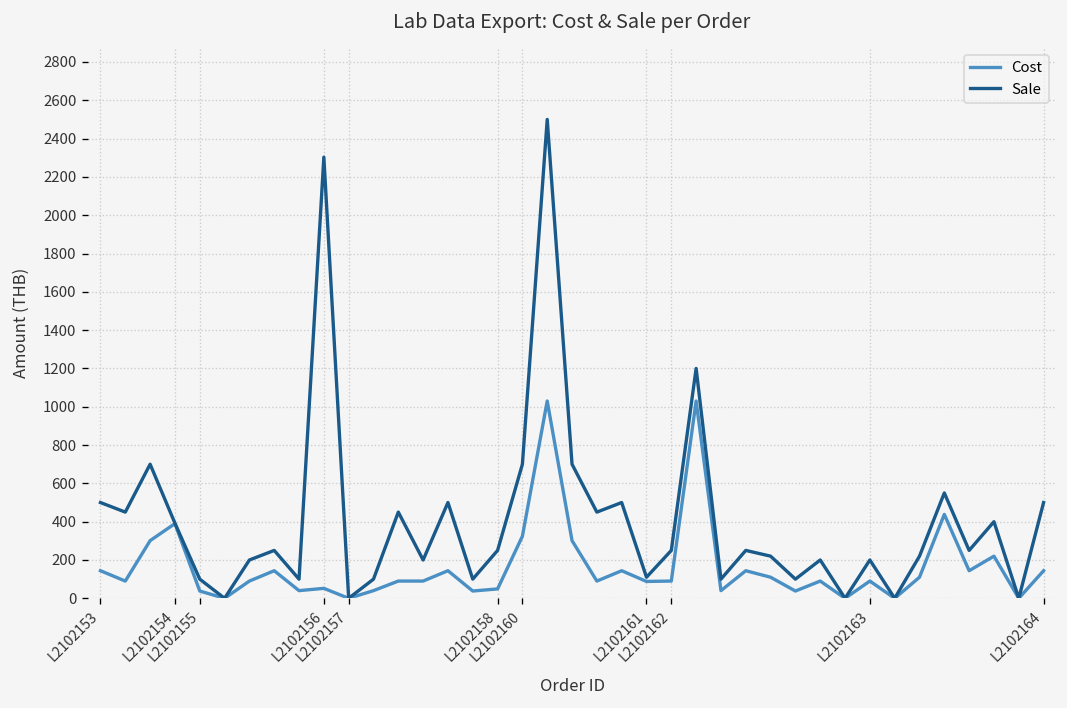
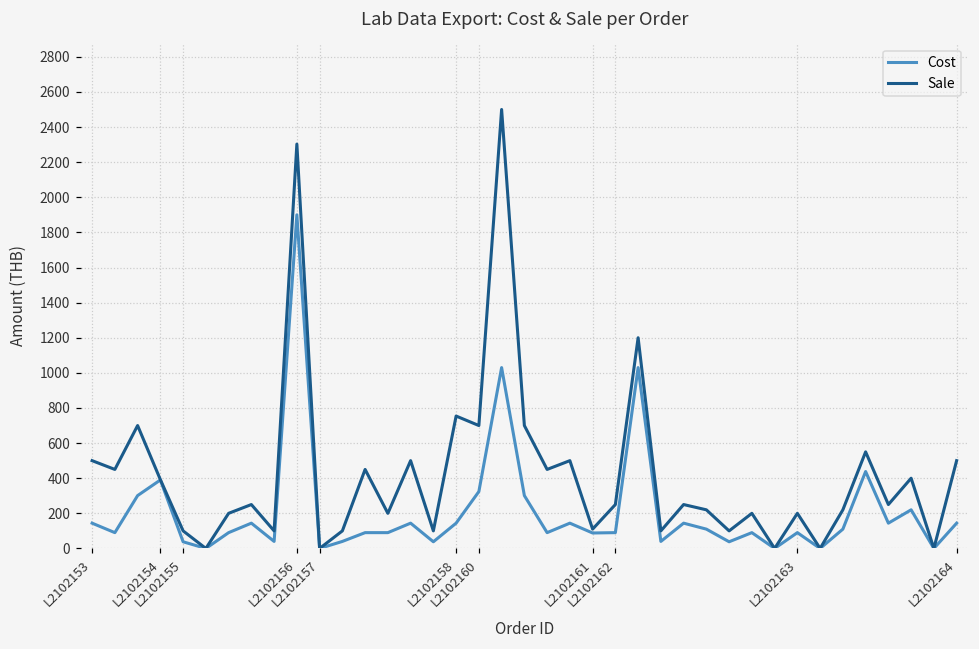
Cost, L2102156: 50 -> 1900
Cost, L2102158: 50 -> 140
Sale, L2102158: 250 -> 750
